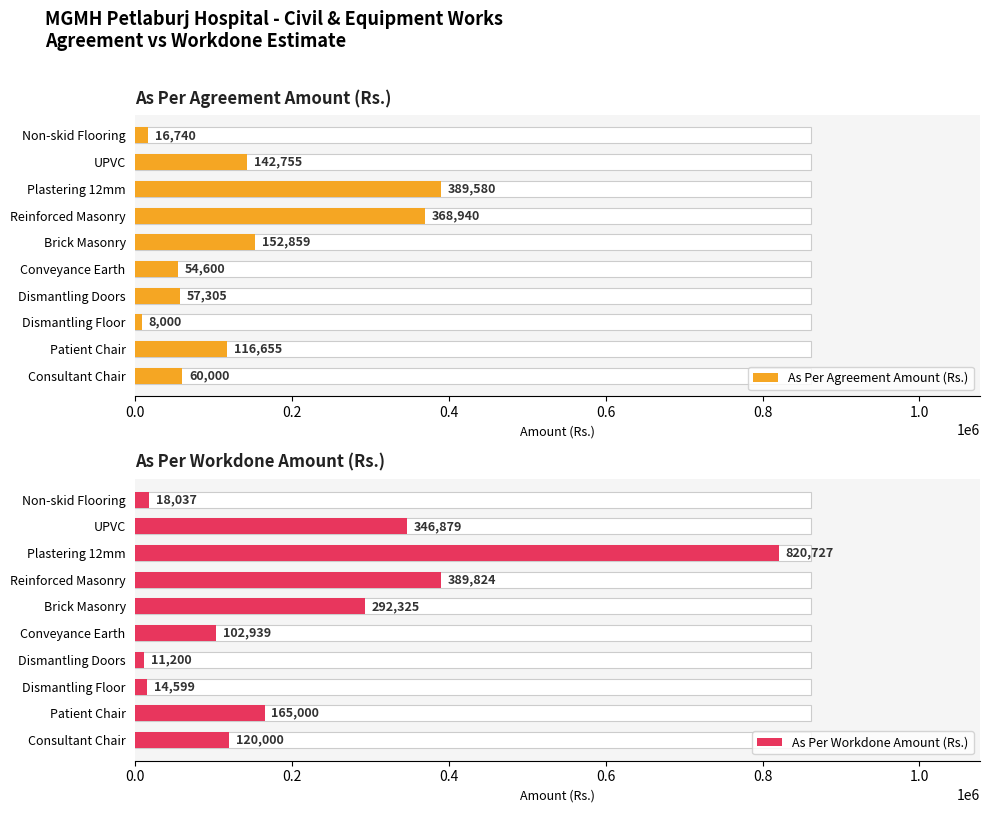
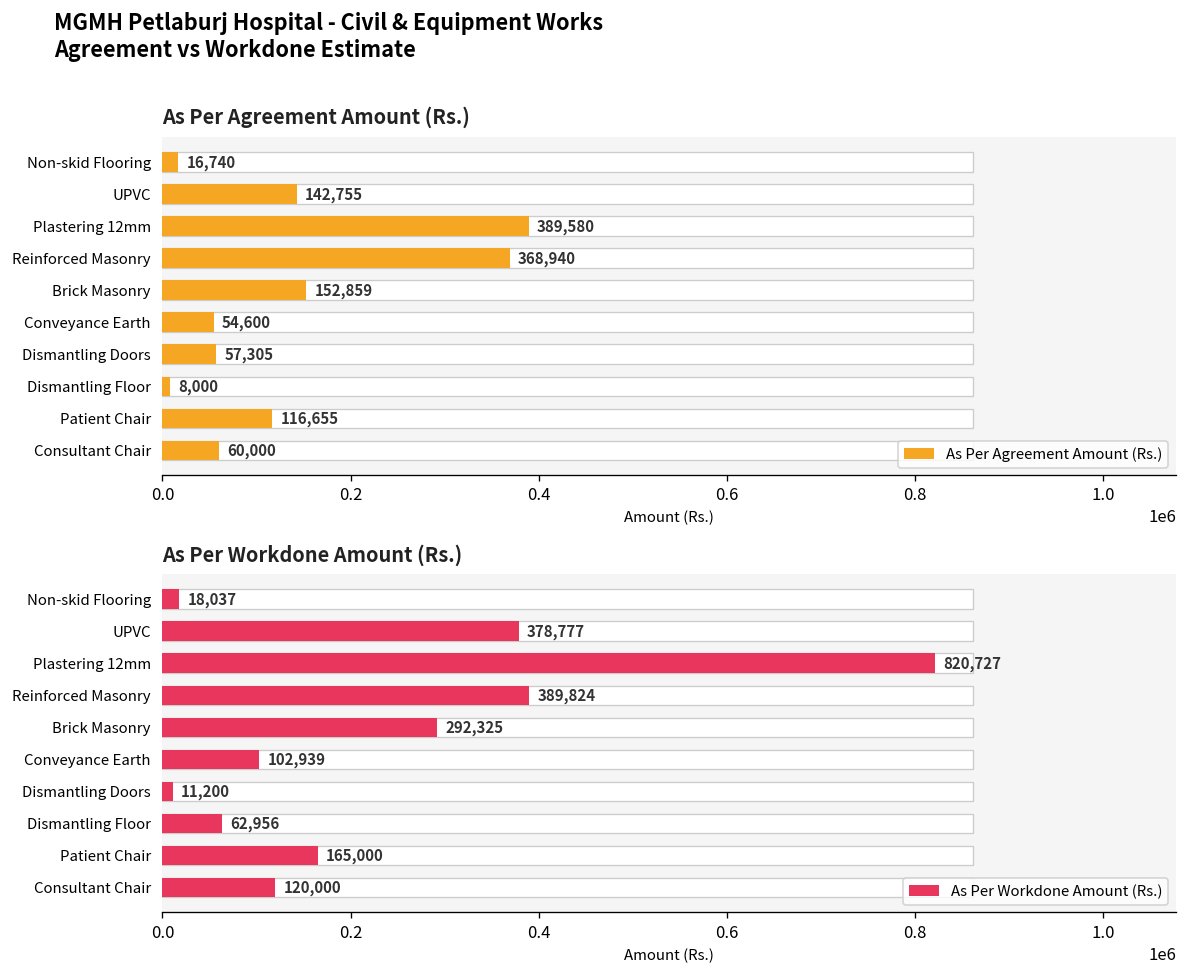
As Per Workdone Amount (Rs.), As Per Workdone Amount (Rs.), UPVC: 346,879 -> 378,777
As Per Workdone Amount (Rs.), As Per Workdone Amount (Rs.), Dismantling Floor: 14,599 -> 62,956
